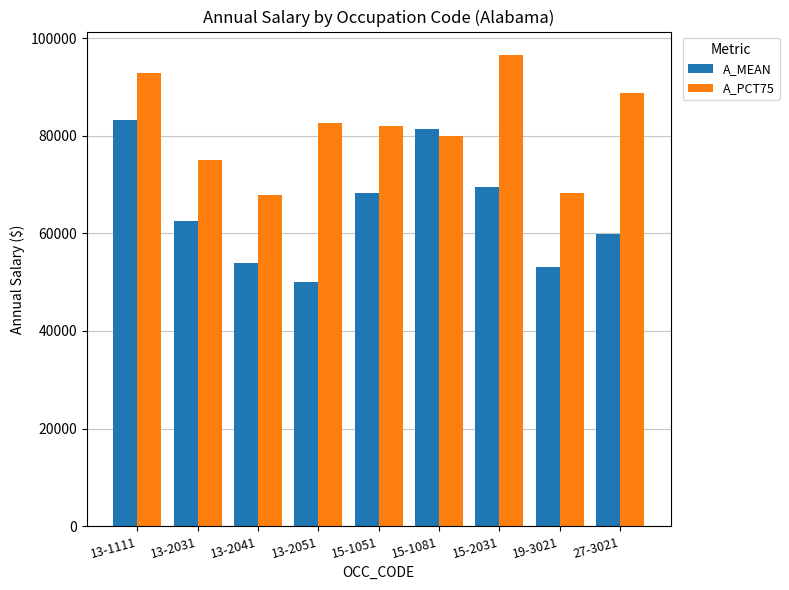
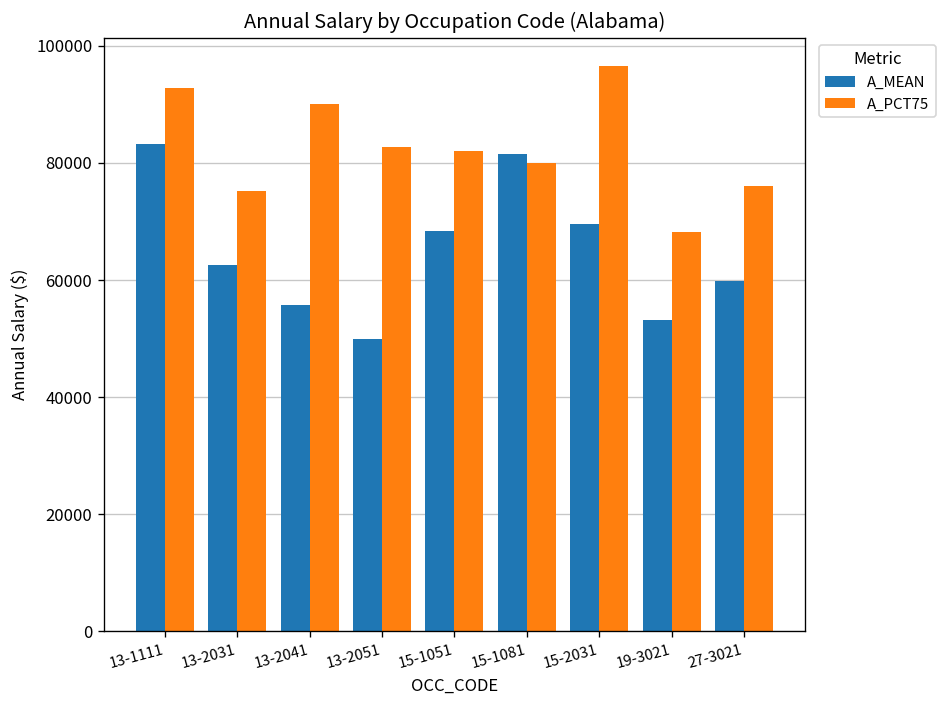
A_MEAN, 13-2041: 54000 -> 56000
A_PCT75, 13-2041: 68000 -> 90000
A_PCT75, 27-3021: 89000 -> 76000
